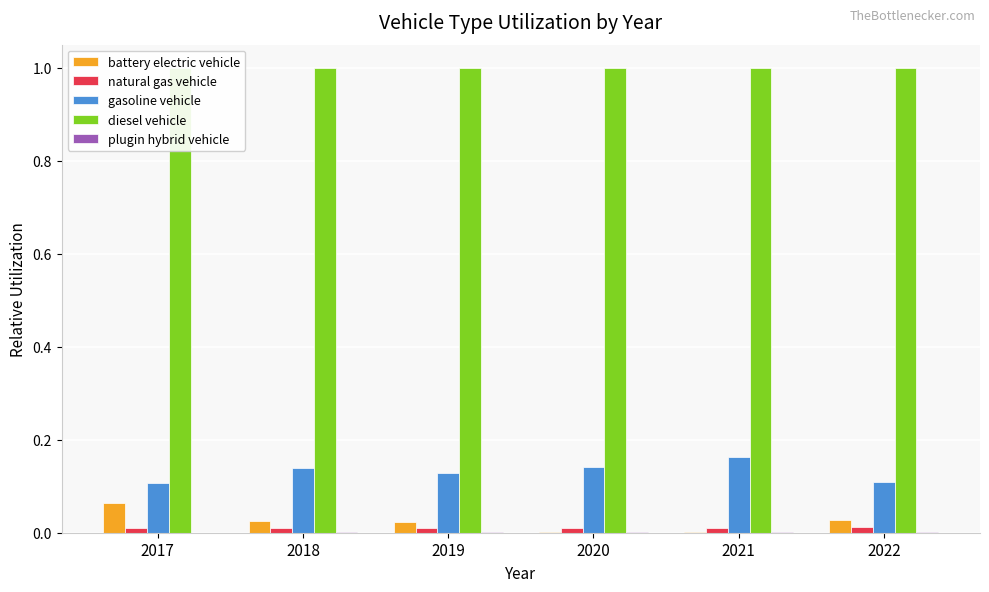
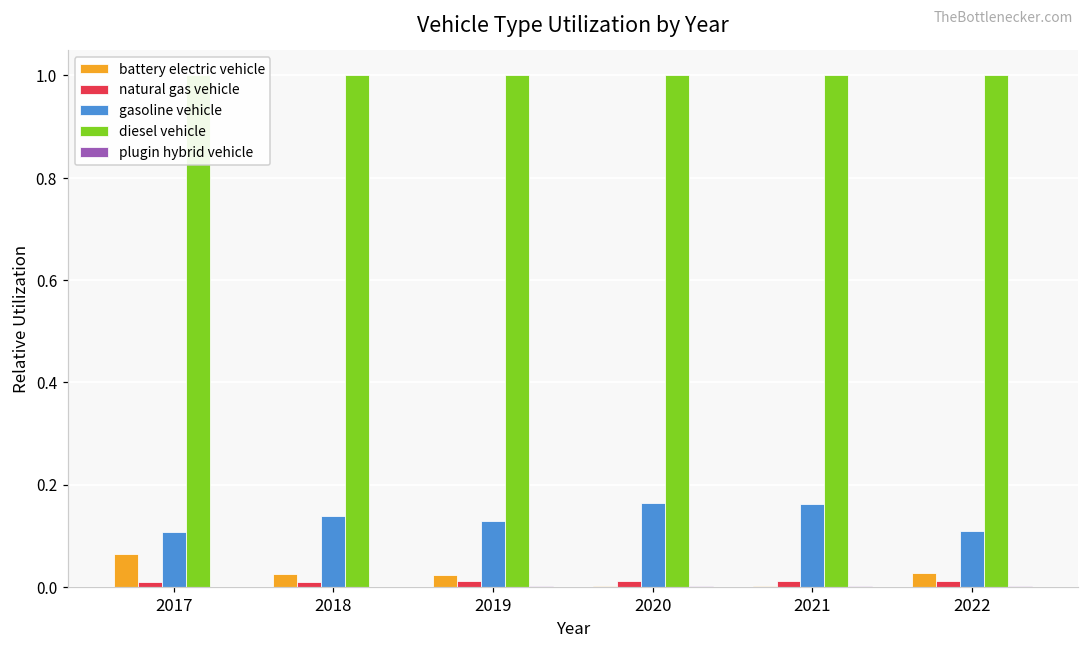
gasoline vehicle, 2020: 0.14 -> 0.16
